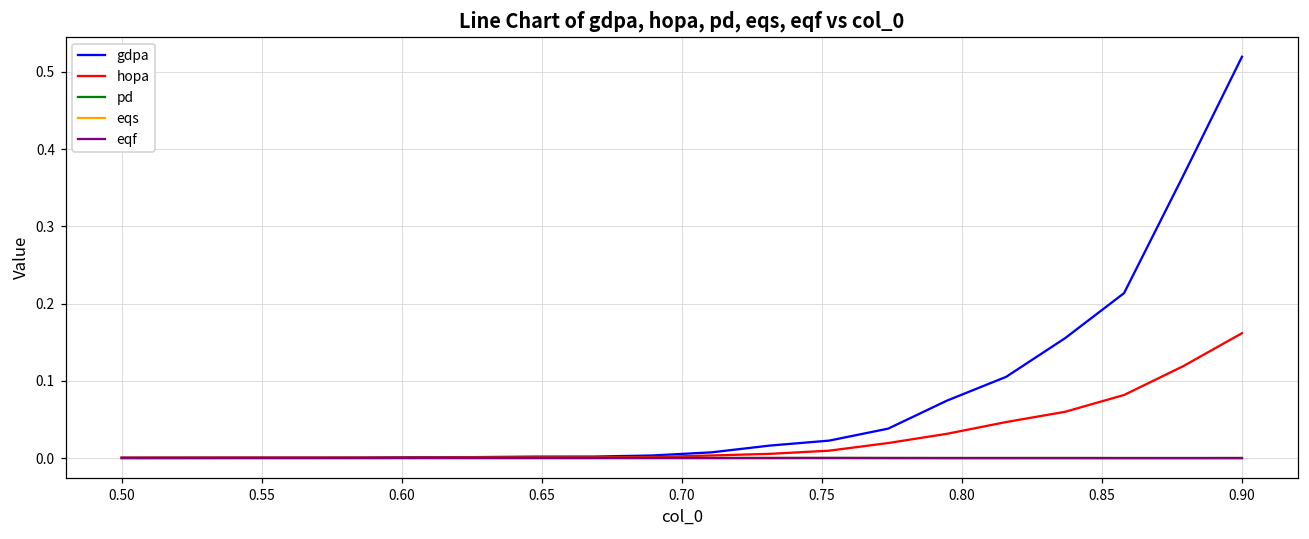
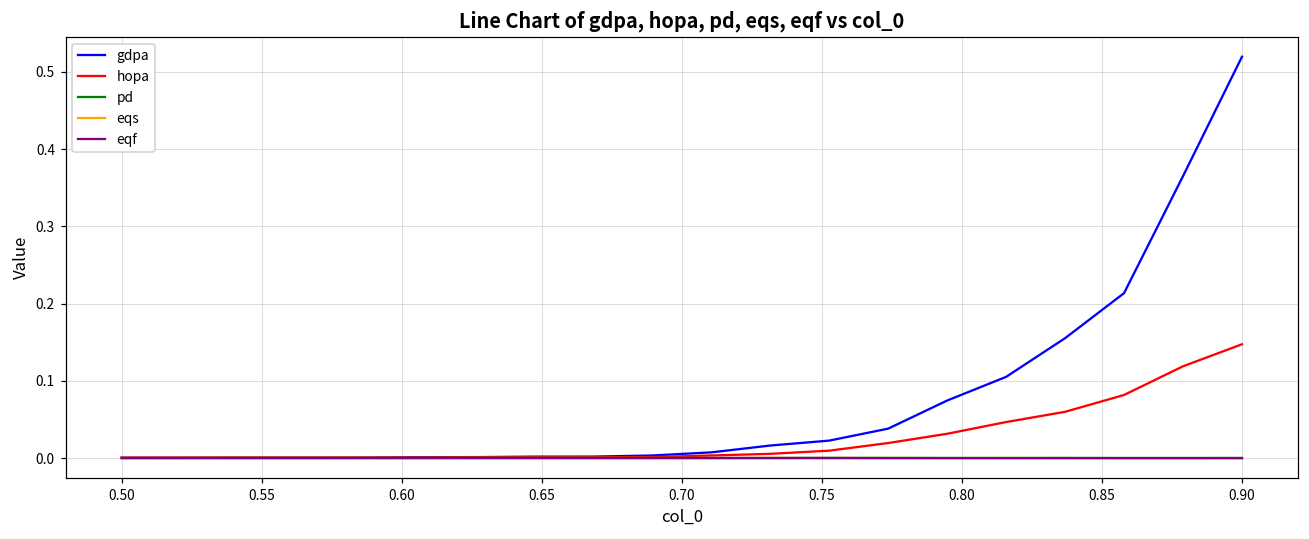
hopa, 0.90: 0.16 -> 0.15
